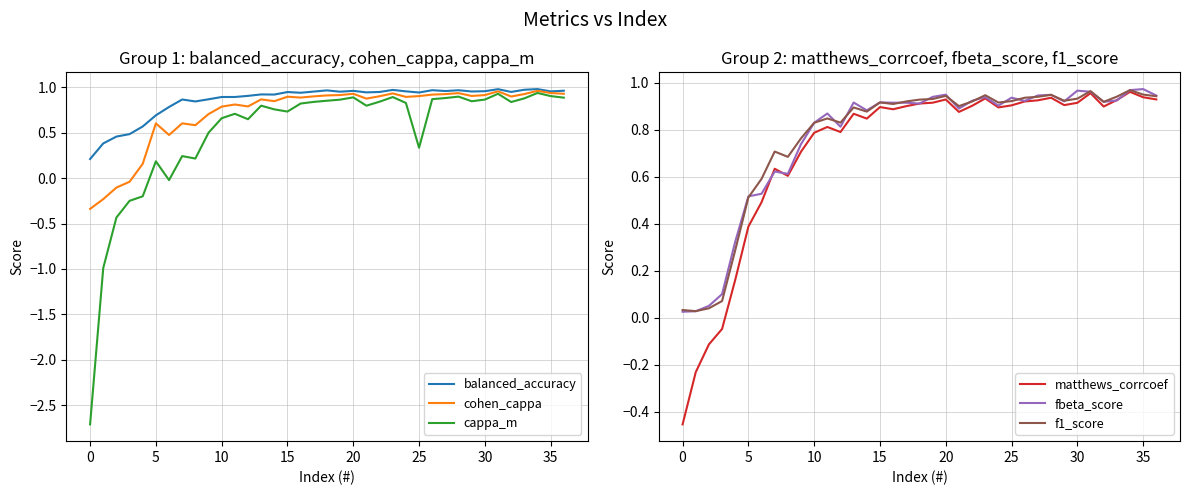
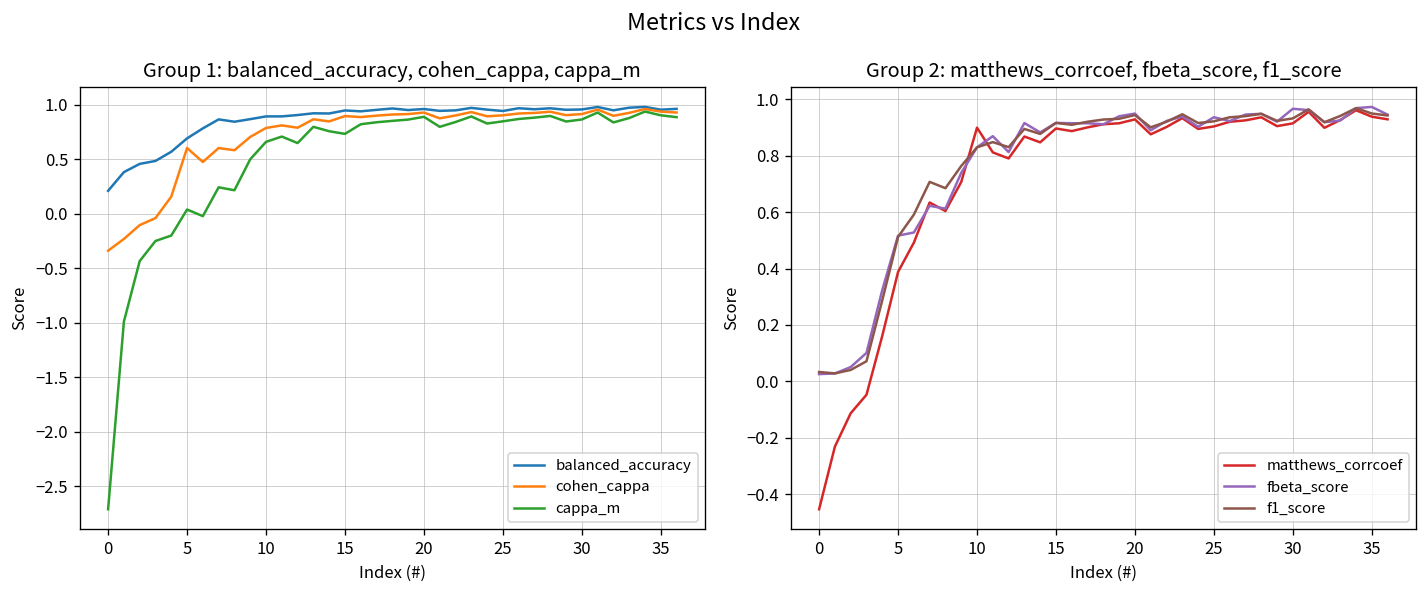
Group 1: balanced_accuracy, cohen_cappa, cappa_m, cappa_m, 5: 0.2 -> 0.0
Group 1: balanced_accuracy, cohen_cappa, cappa_m, cappa_m, 25: 0.3 -> 0.8
Group 2: matthews_corrcoef, fbeta_score, f1_score, matthews_corrcoef, 10: 0.79 -> 0.90
